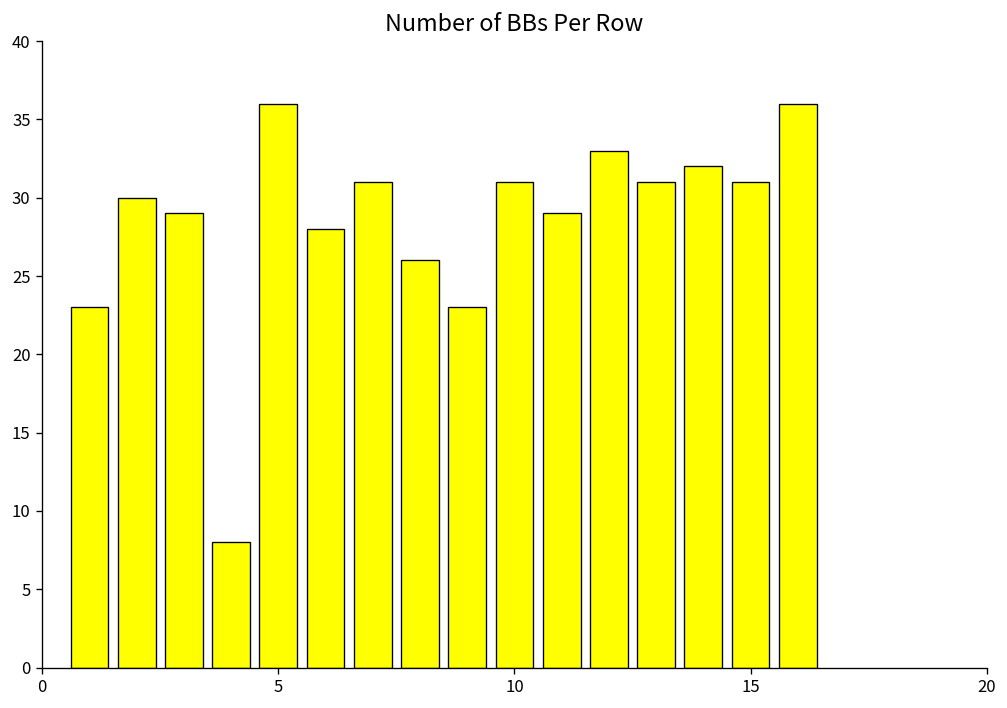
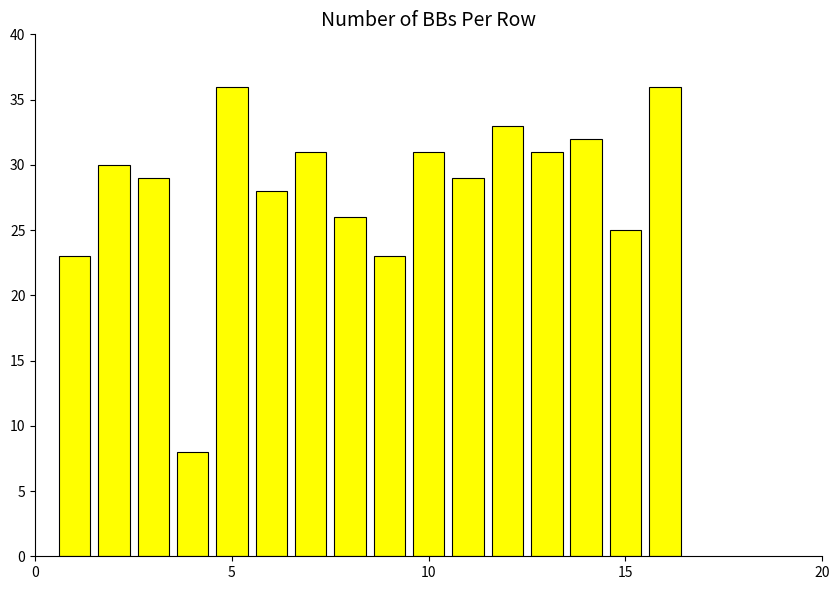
15: 31 -> 25
